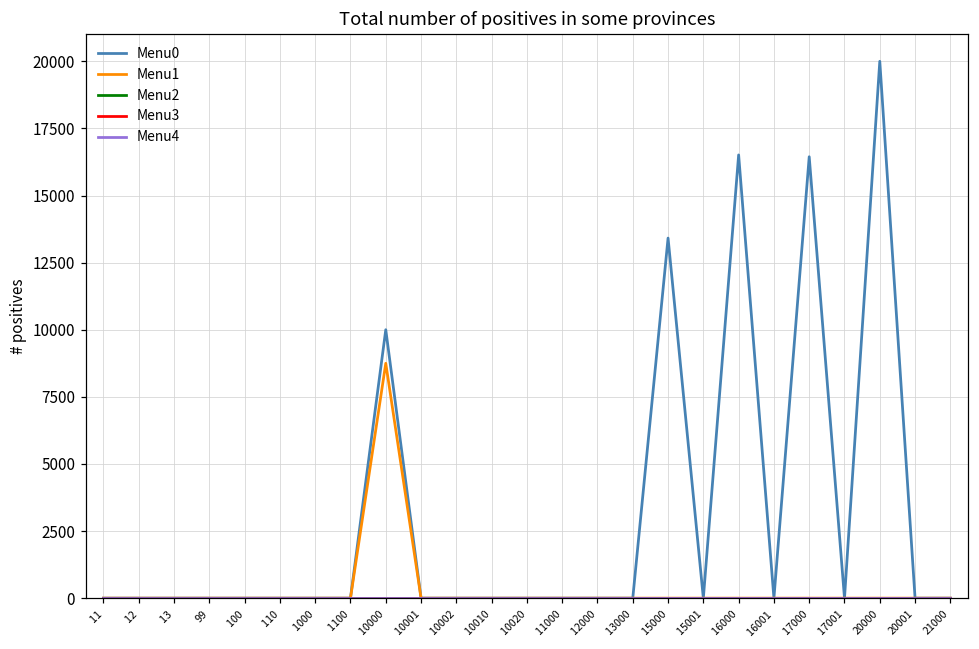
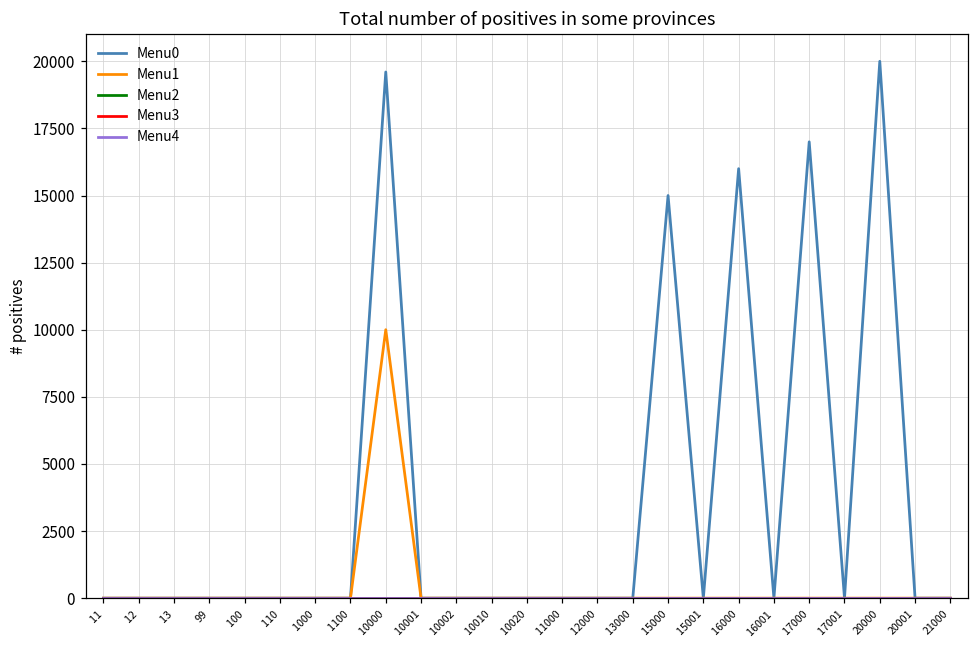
Menu0, 10000: 10000 -> 19600
Menu1, 10000: 8800 -> 10000
Menu0, 15000: 13400 -> 15000
Menu0, 16000: 16500 -> 16000
Menu0, 17000: 16400 -> 17000
